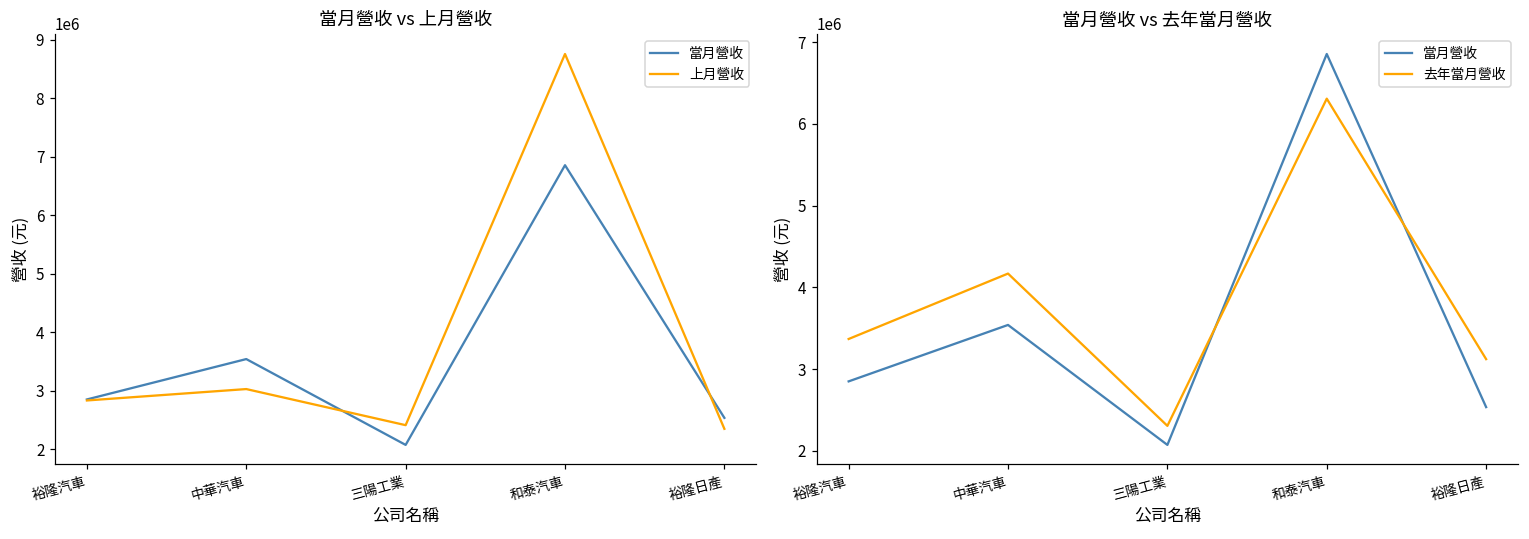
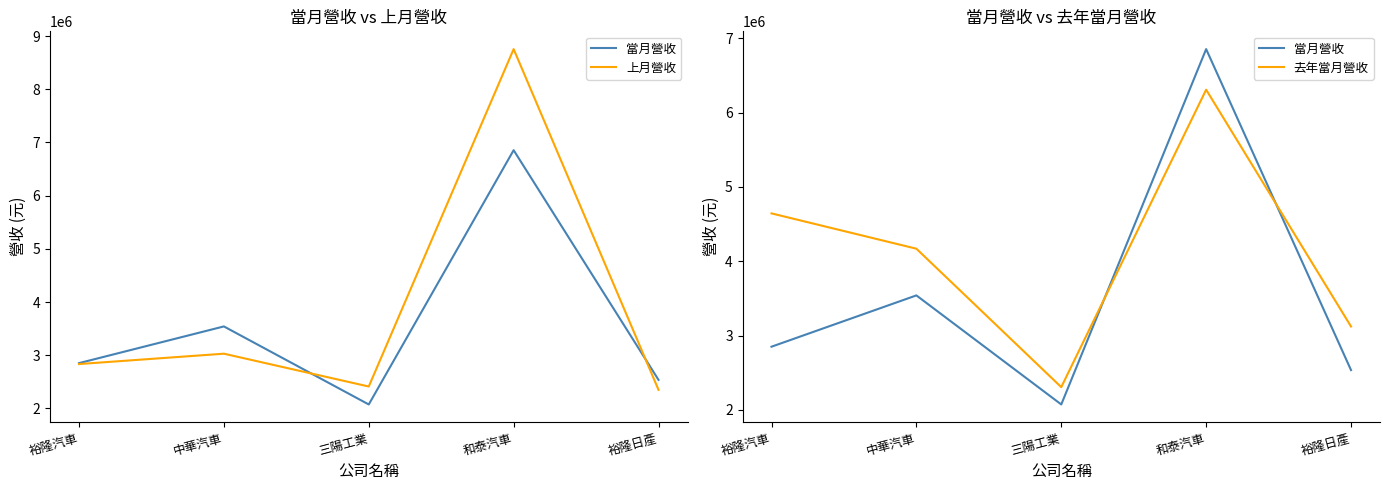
當月營收 vs 去年當月營收, 去年當月營收, 裕隆汽車: 3400000 -> 4600000
